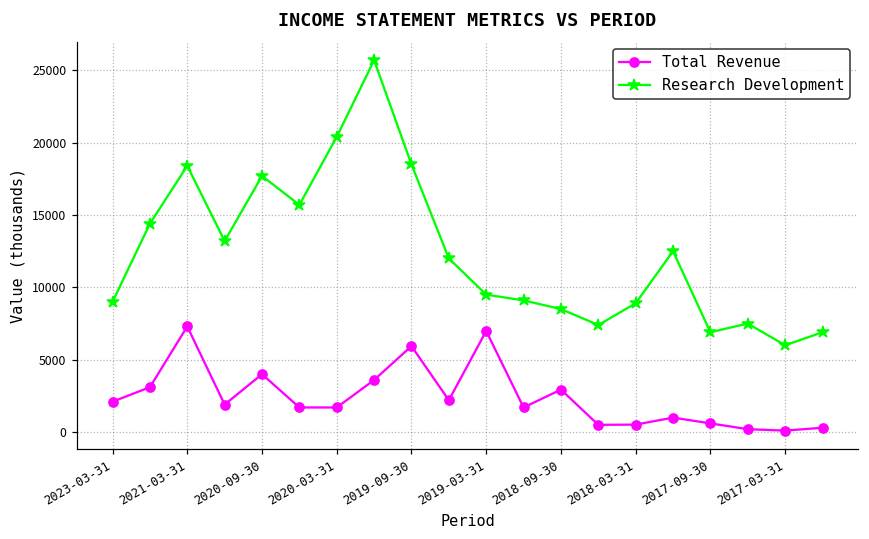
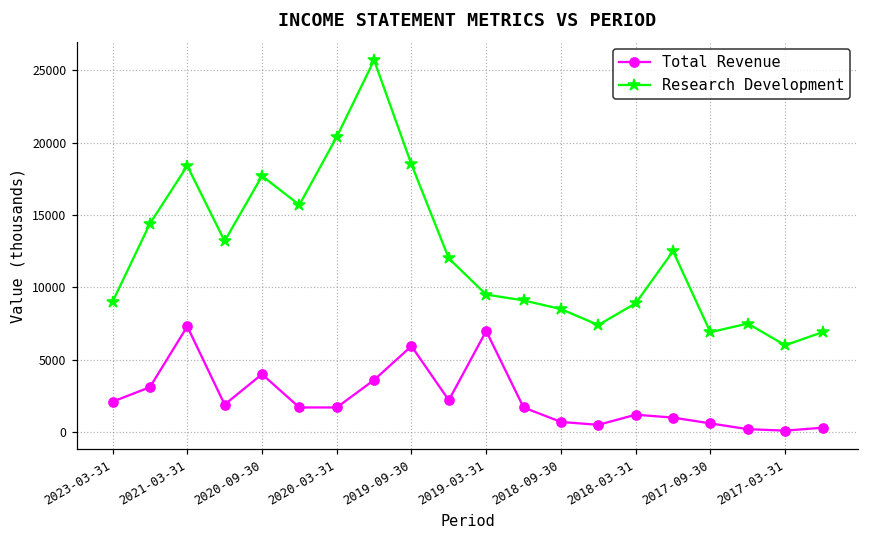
Total Revenue, 2018-09-30: 2900 -> 700
Total Revenue, 2018-03-31: 500 -> 1200
